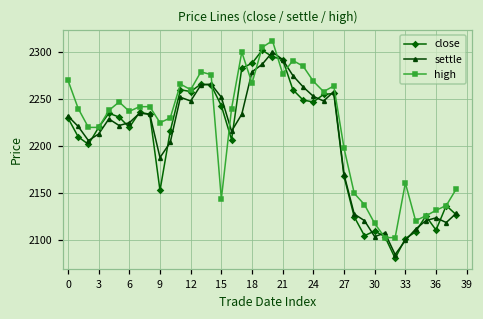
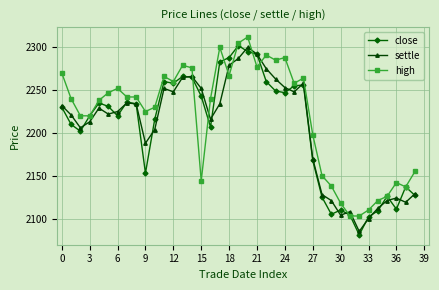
high, 6: 2240 -> 2250
high, 24: 2270 -> 2290
high, 33: 2160 -> 2110
high, 36: 2130 -> 2140
